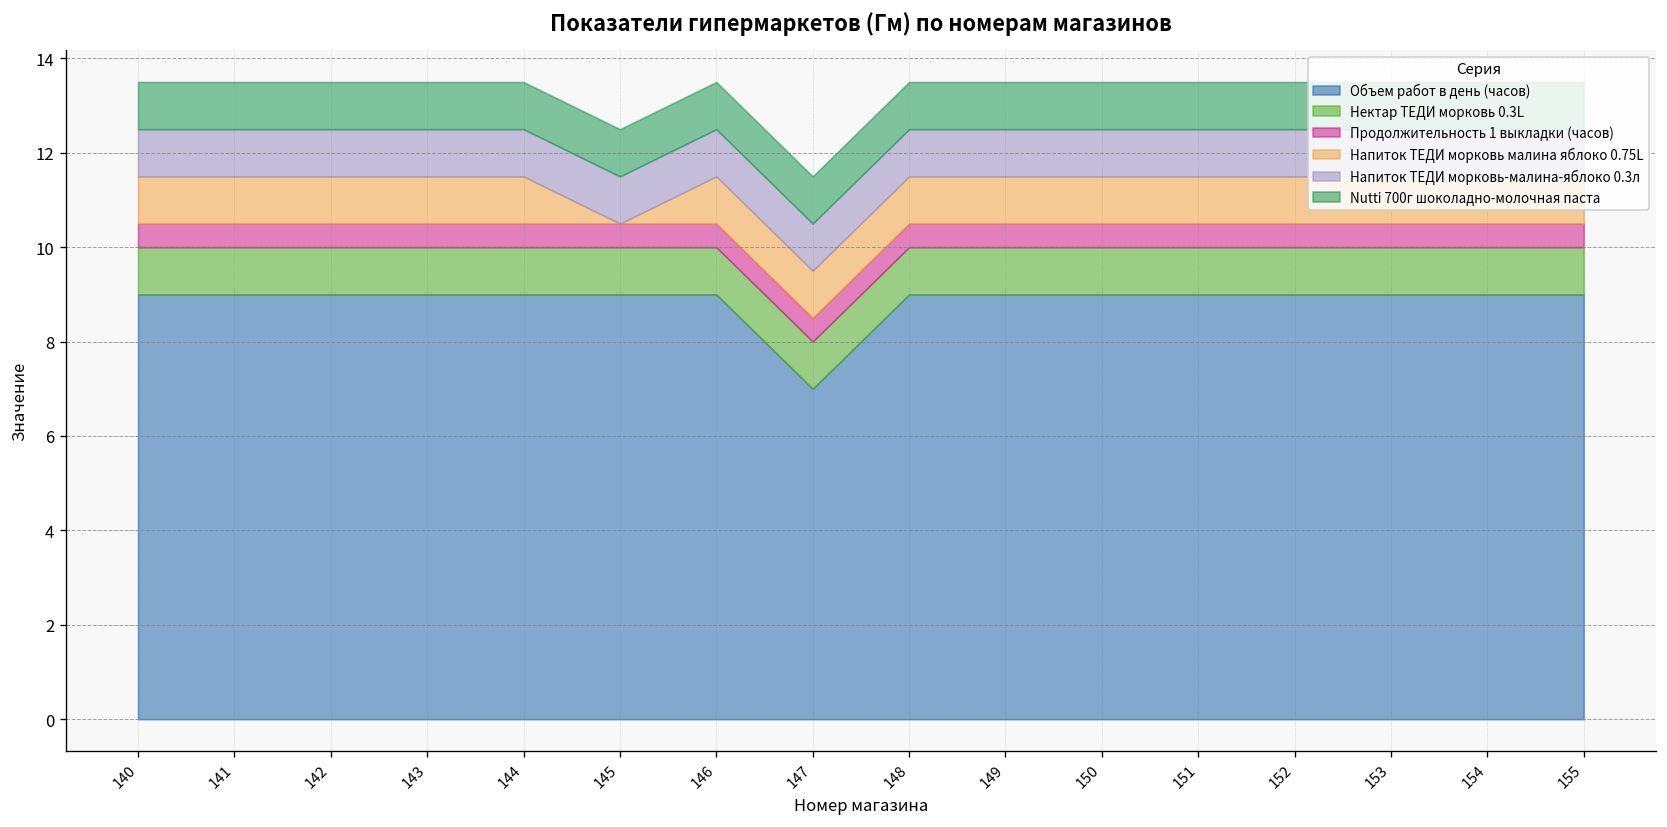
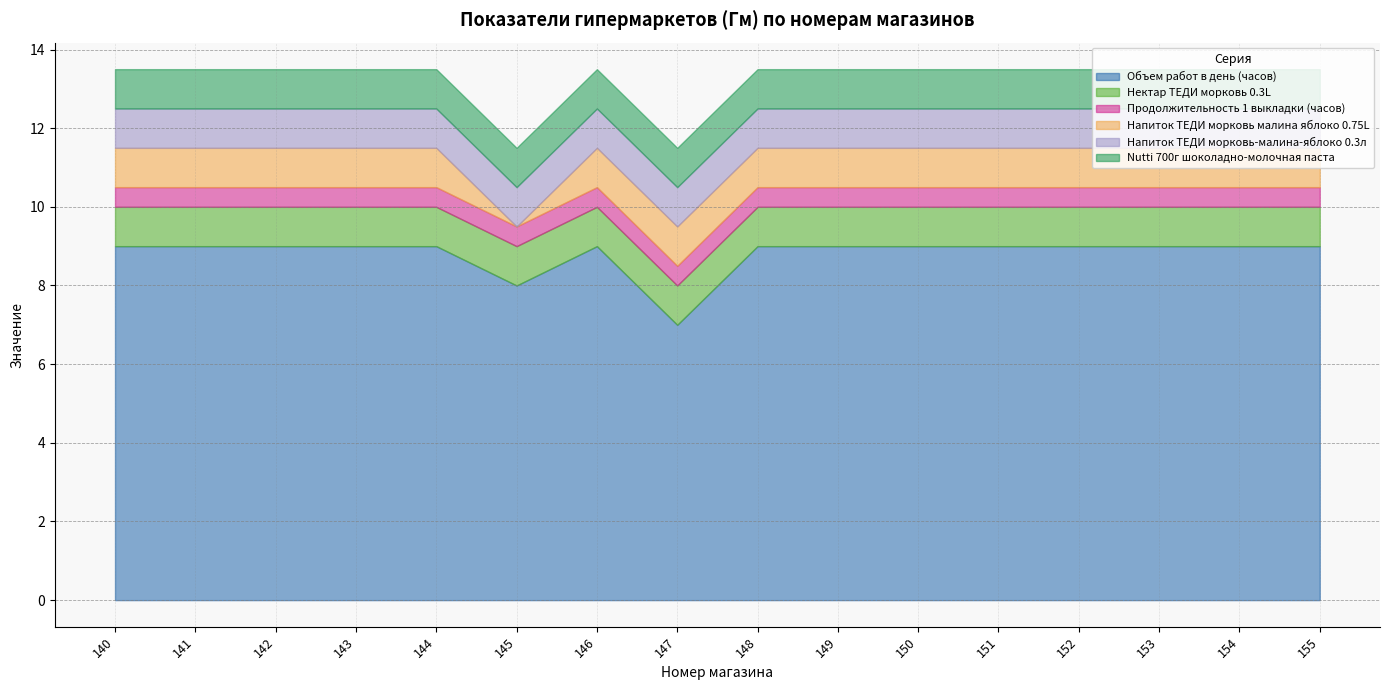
Объем работ в день (часов), 145: 9 -> 8
